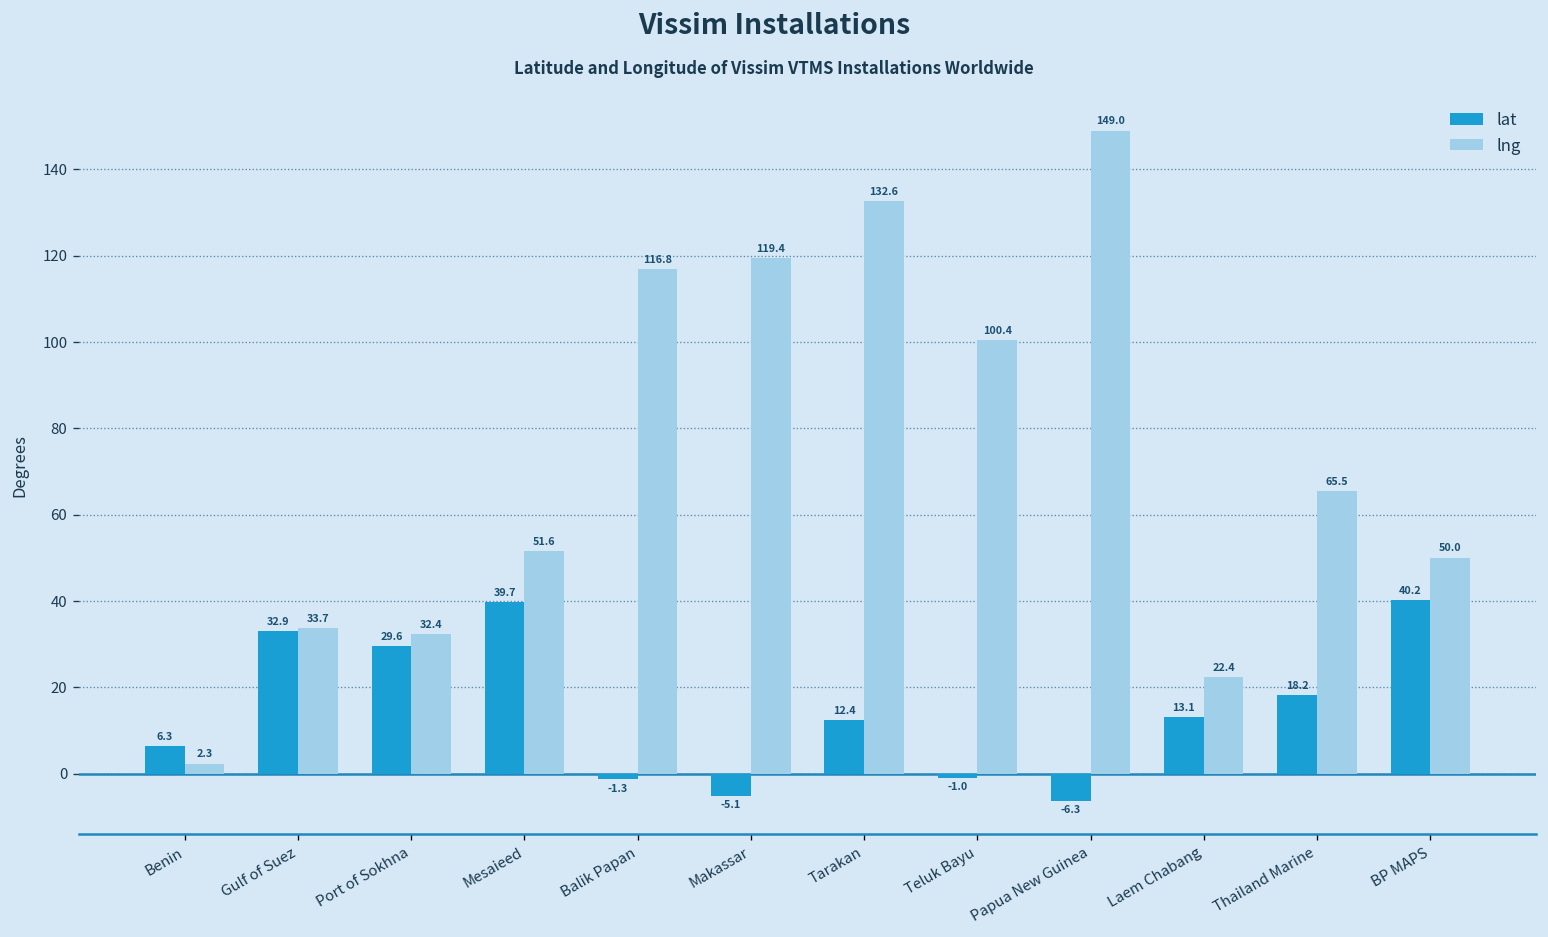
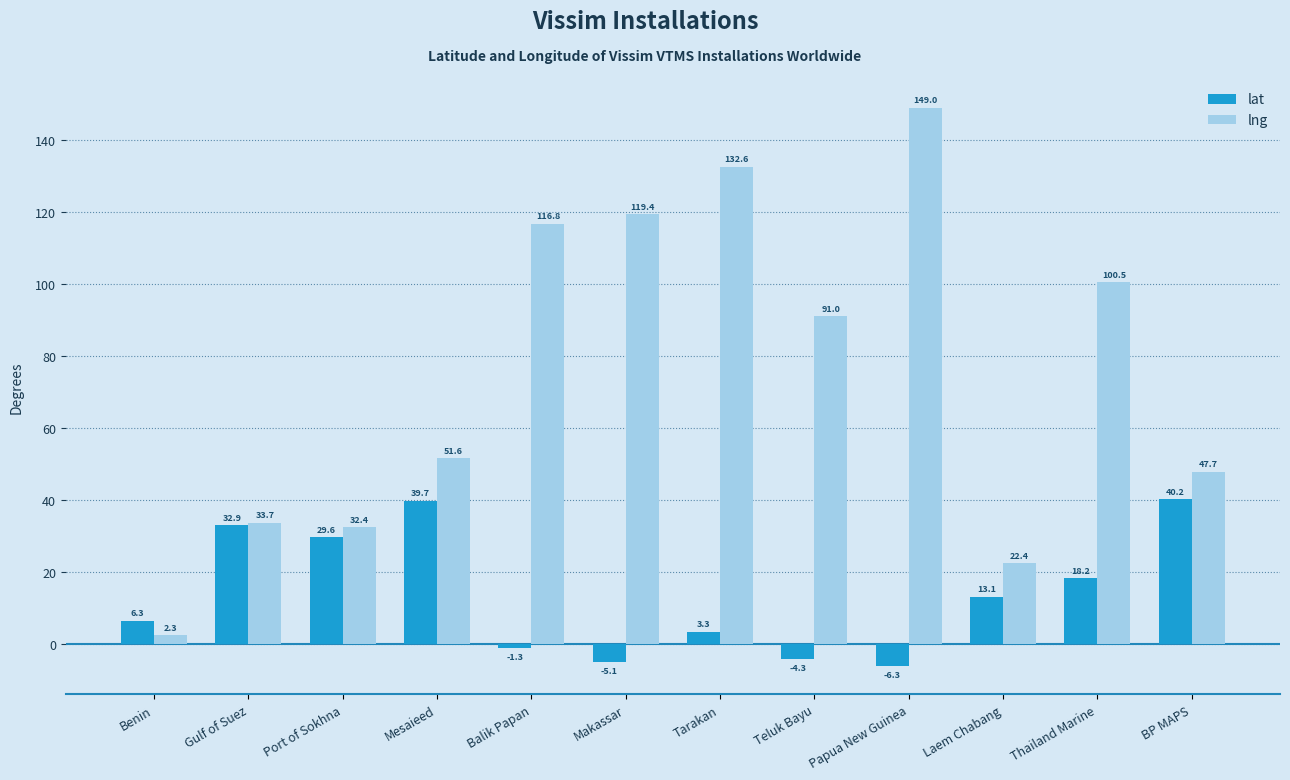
lat, Tarakan: 12.4 -> 3.3
lat, Teluk Bayu: -1.0 -> -4.3
lng, Teluk Bayu: 100.4 -> 91.0
lng, Thailand Marine: 65.5 -> 100.5
lng, BP MAPS: 50.0 -> 47.7
